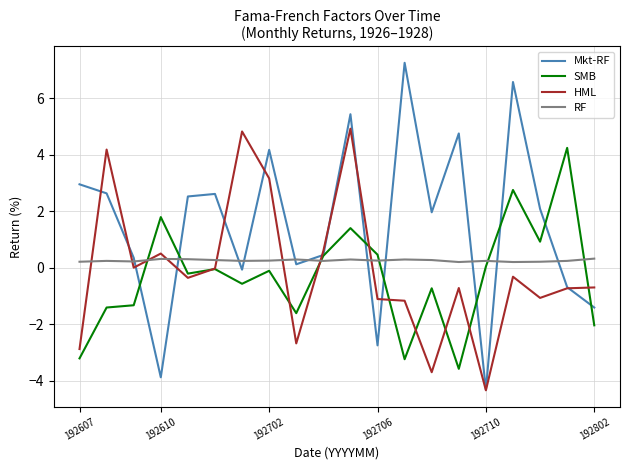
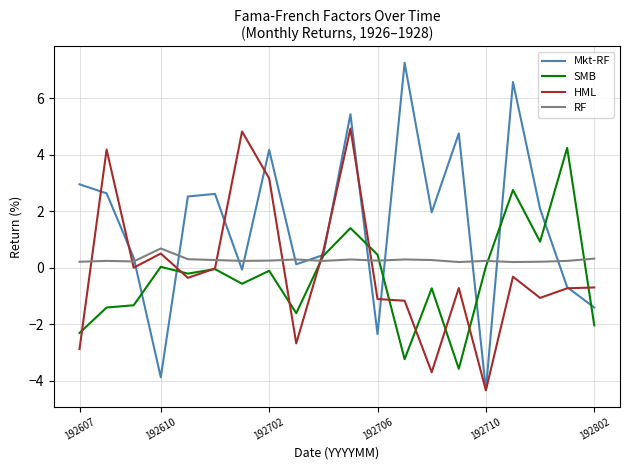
SMB, 192607: -3.2 -> -2.3
SMB, 192610: 1.8 -> 0.0
RF, 192610: 0.3 -> 0.7
Mkt-RF, 192706: -2.7 -> -2.3
